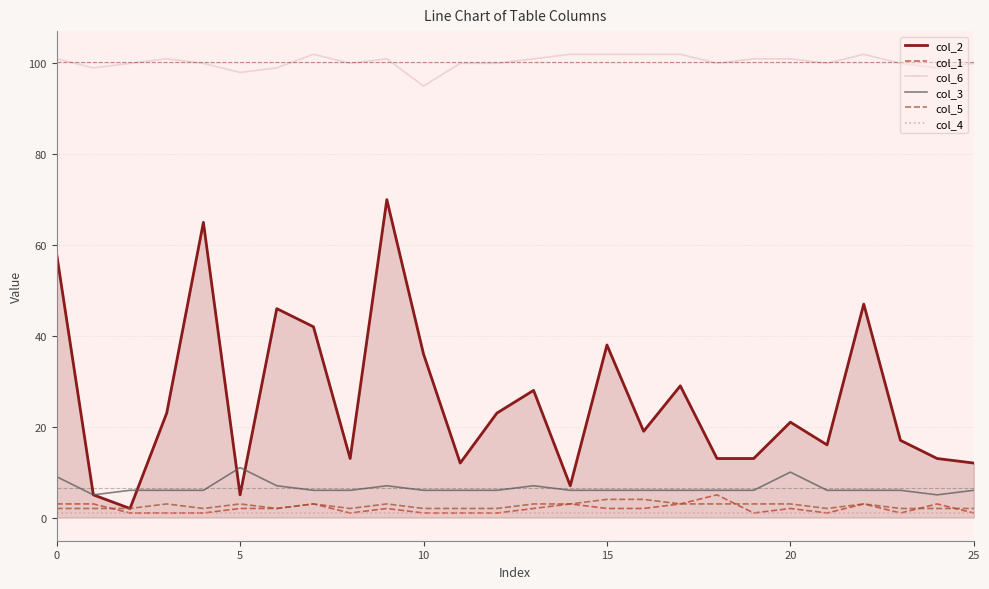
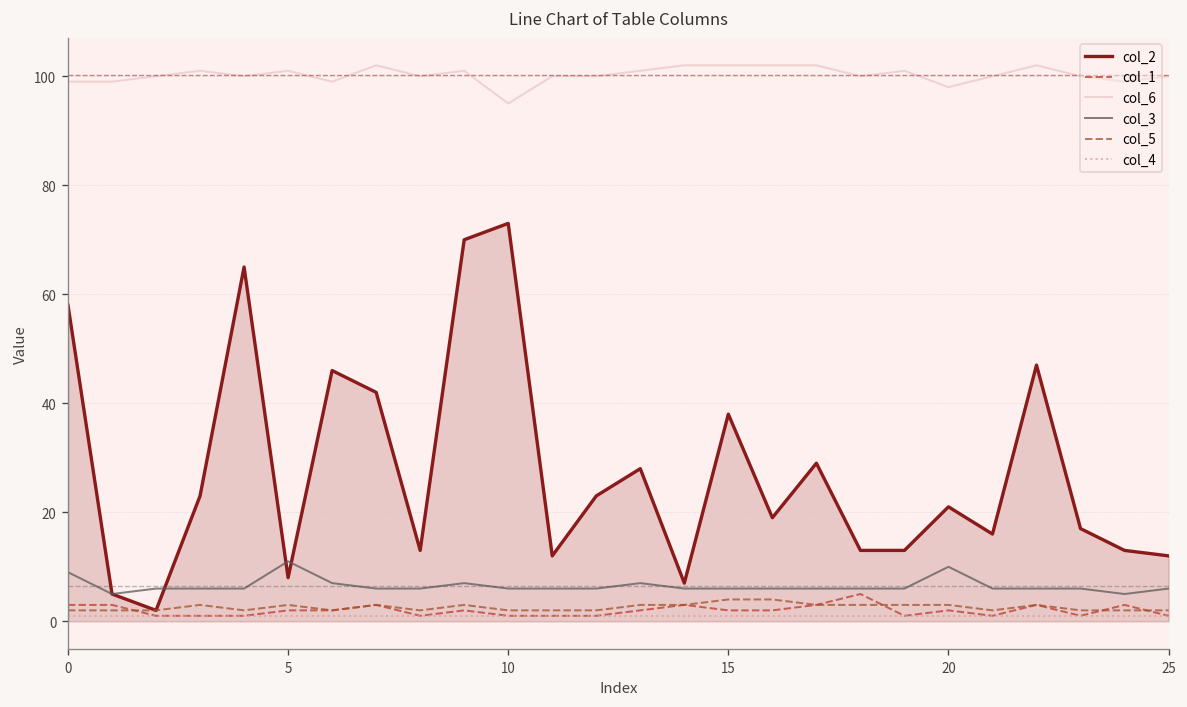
col_6, 0: 101 -> 99
col_2, 5: 5 -> 8
col_6, 5: 98 -> 101
col_2, 10: 36 -> 73
col_6, 20: 101 -> 98
